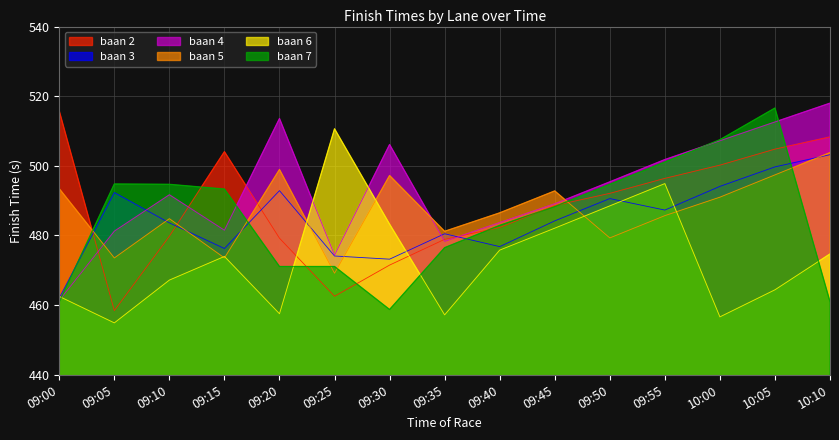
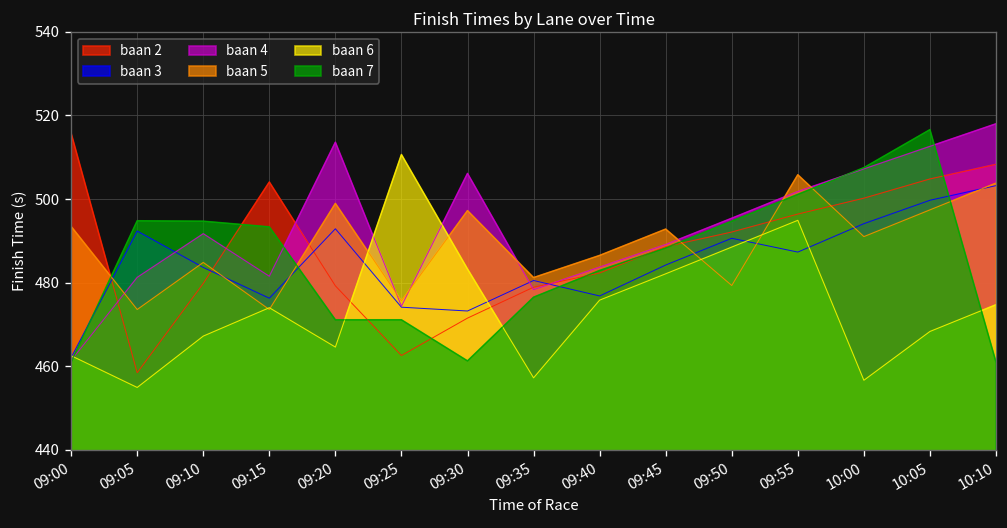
baan 6, 09:20: 458 -> 465
baan 5, 09:25: 469 -> 476
baan 7, 09:30: 459 -> 461
baan 5, 09:55: 486 -> 506
baan 6, 10:05: 464 -> 468
